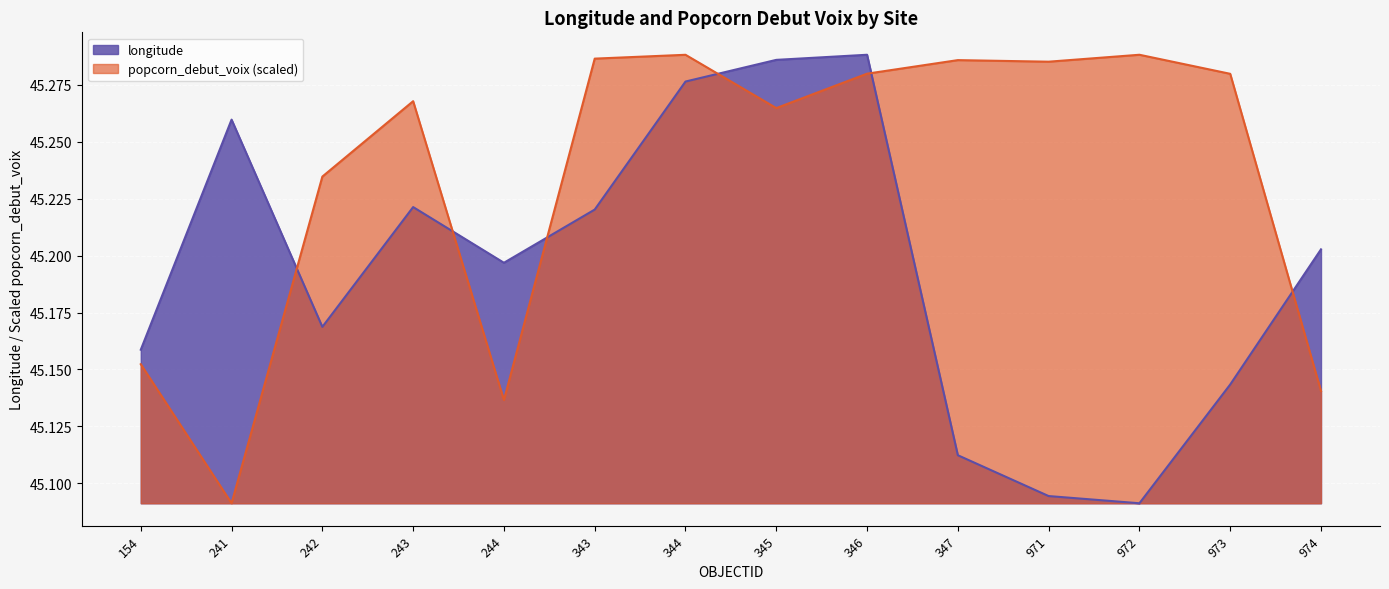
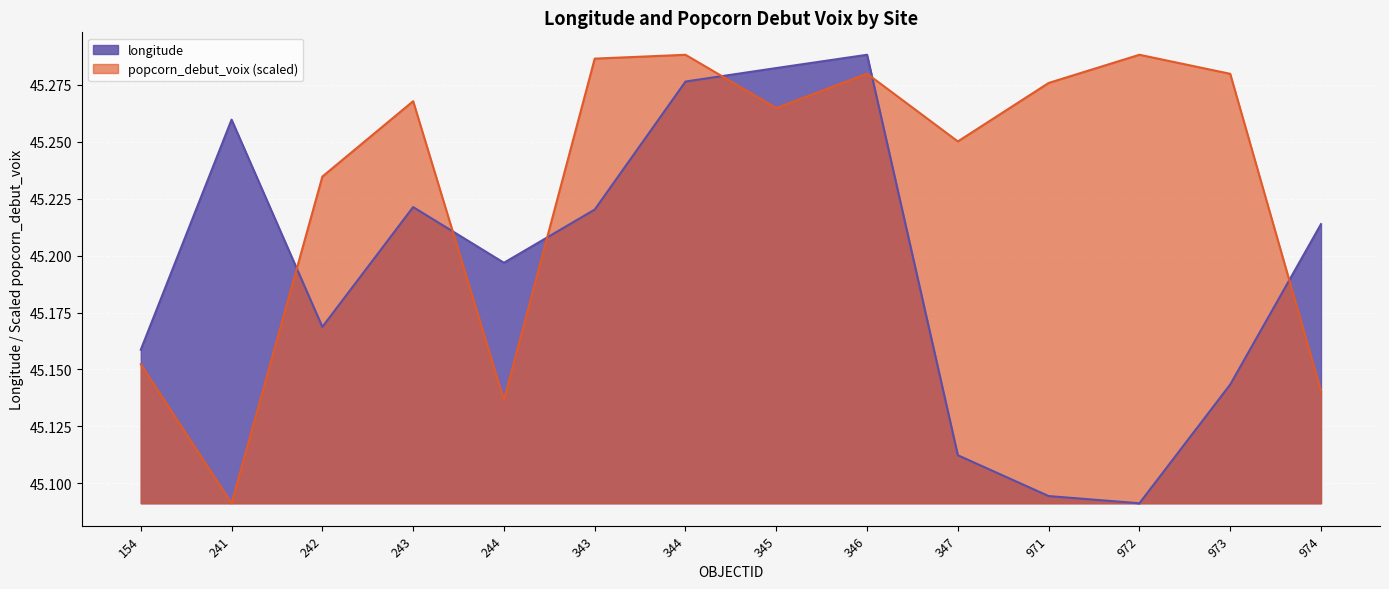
longitude, 345: 45.286 -> 45.282
popcorn_debut_voix (scaled), 347: 45.286 -> 45.250
popcorn_debut_voix (scaled), 971: 45.285 -> 45.276
longitude, 974: 45.203 -> 45.214
